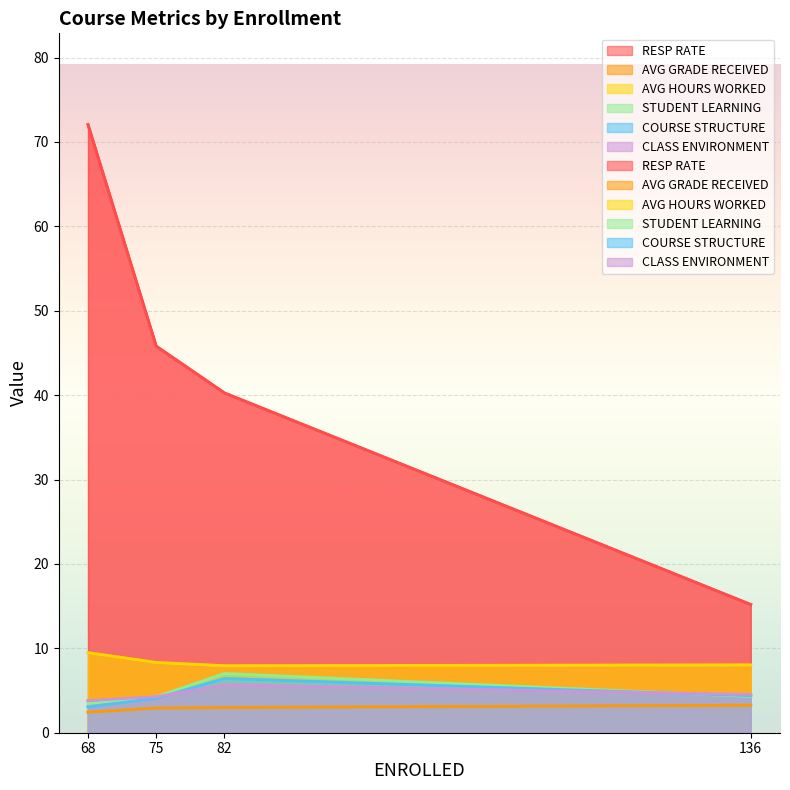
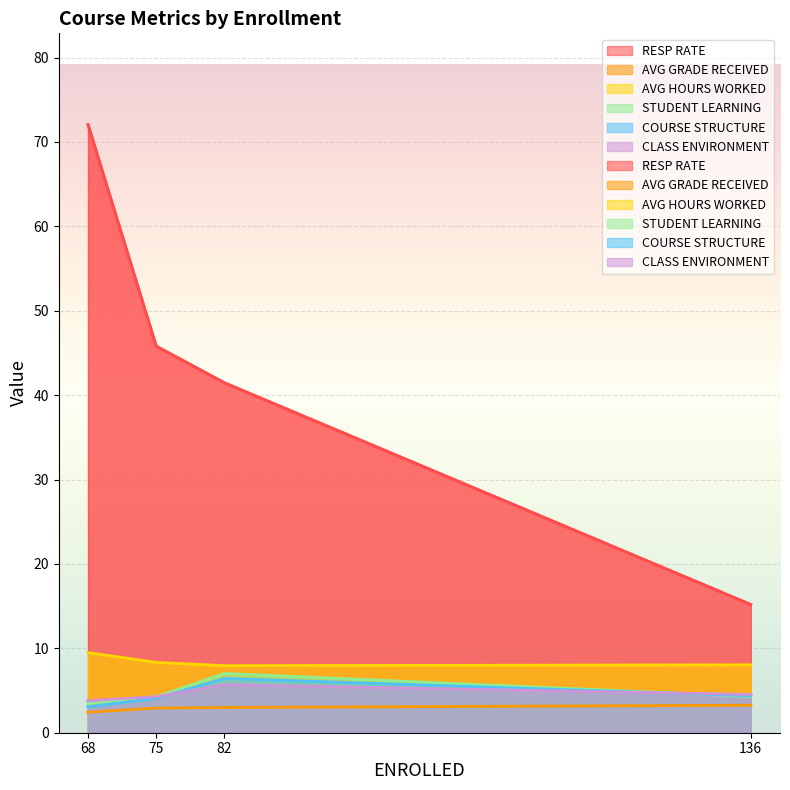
RESP RATE, 82: 40 -> 41
